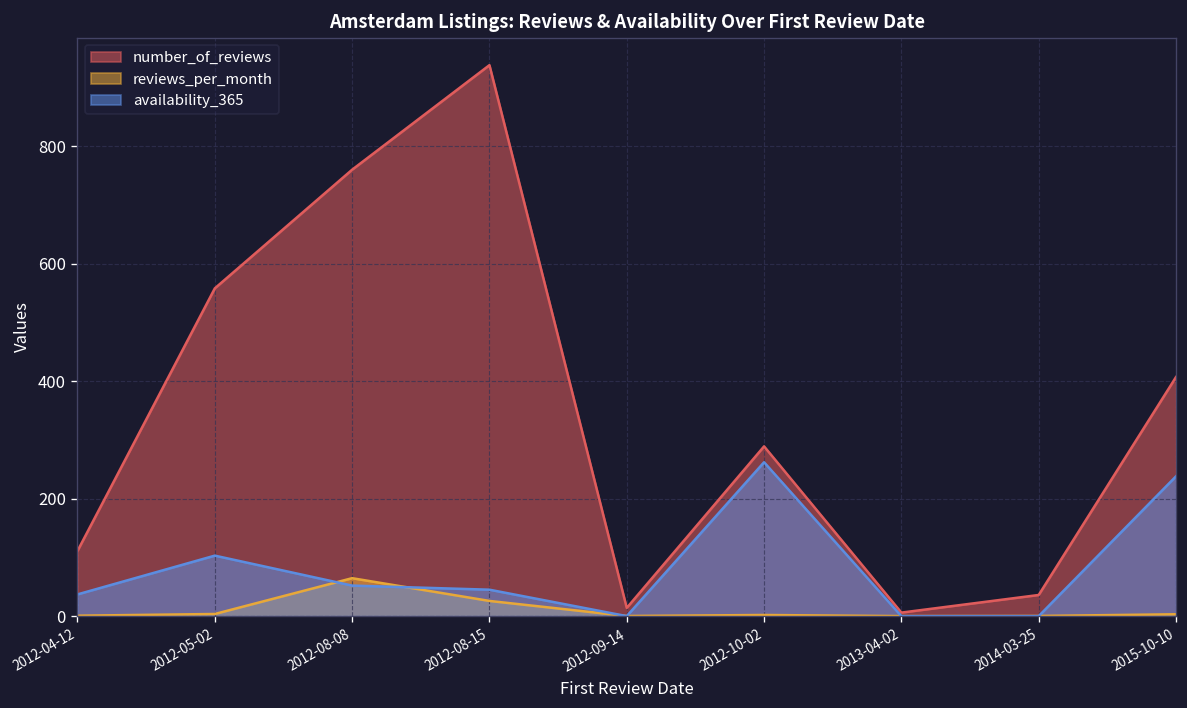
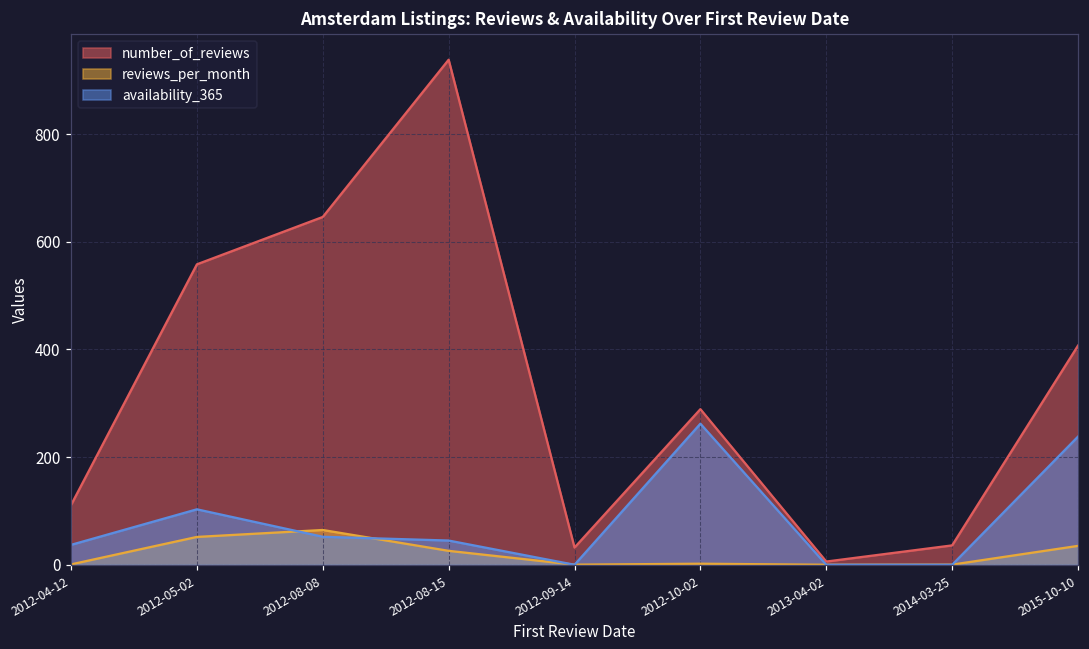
reviews_per_month, 2012-05-02: 0 -> 50
number_of_reviews, 2012-08-08: 760 -> 650
number_of_reviews, 2012-09-14: 10 -> 30
reviews_per_month, 2015-10-10: 0 -> 40
